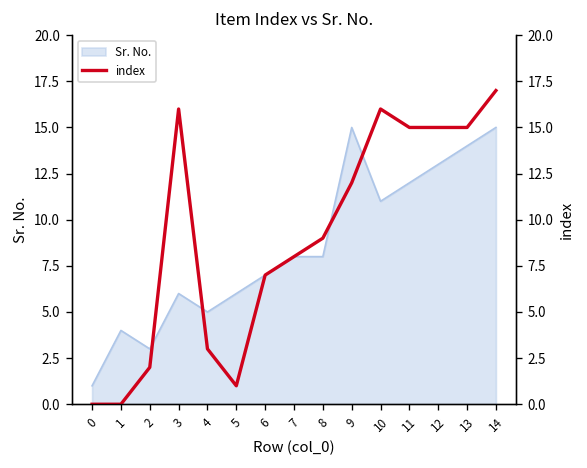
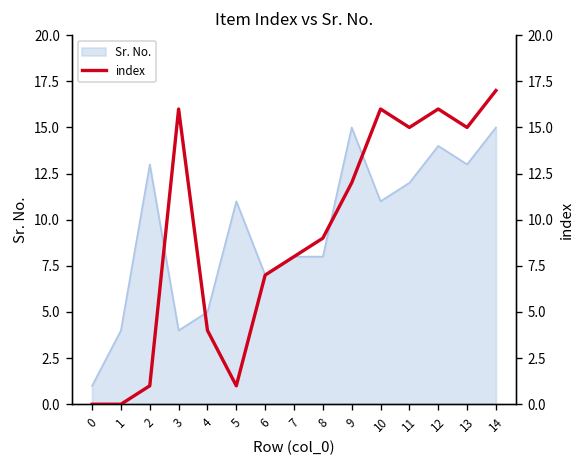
Sr. No., 2: 3 -> 13
Sr. No., 3: 6 -> 4
Sr. No., 5: 6 -> 11
Sr. No., 12: 13 -> 14
Sr. No., 13: 14 -> 13
index, 2: 2 -> 1
index, 4: 3 -> 4
index, 12: 15 -> 16
